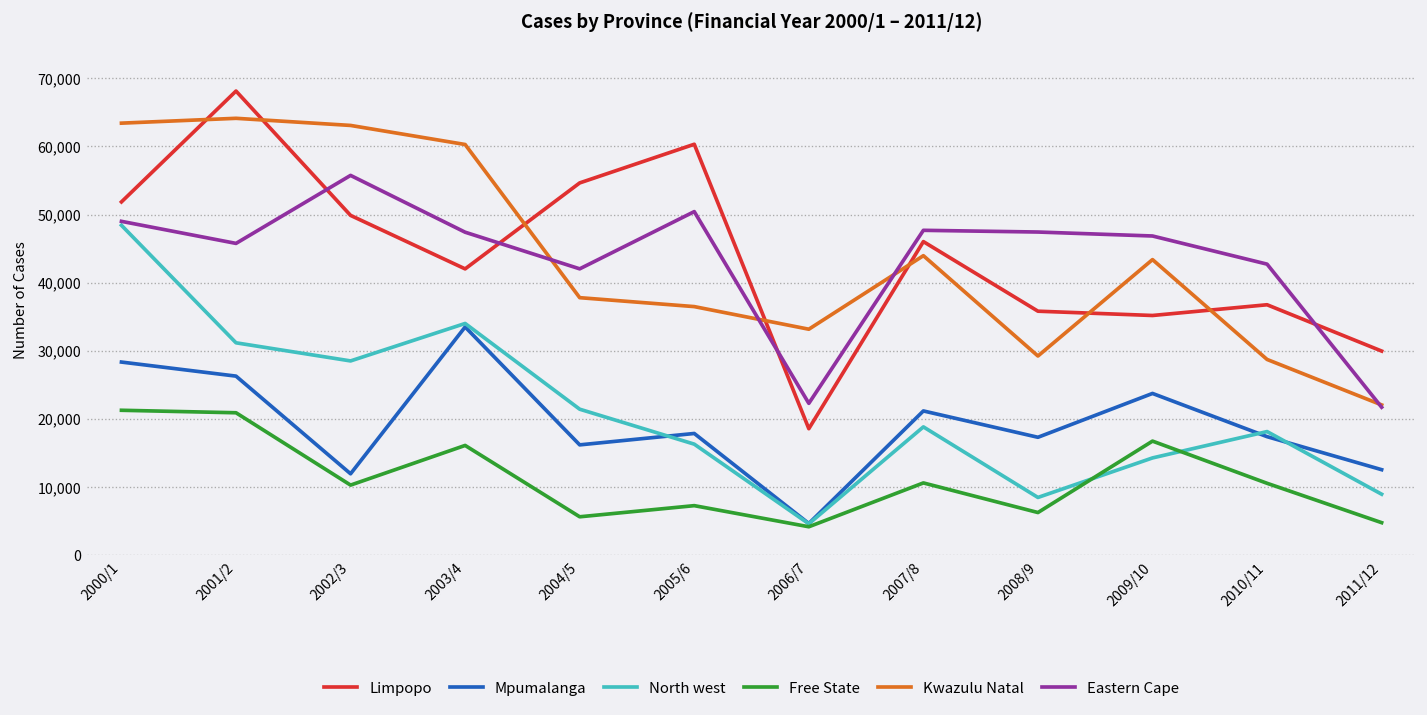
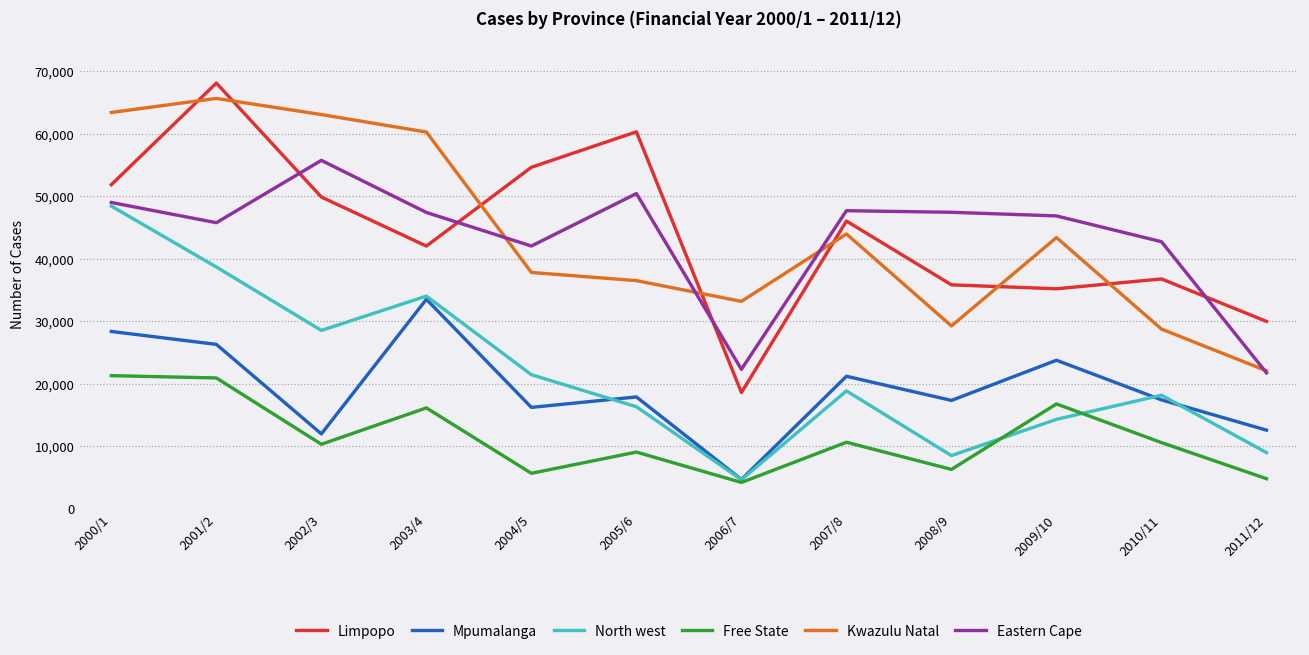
North west, 2001/2: 31,000 -> 39,000
Kwazulu Natal, 2001/2: 64,000 -> 66,000
Free State, 2005/6: 7,000 -> 9,000
